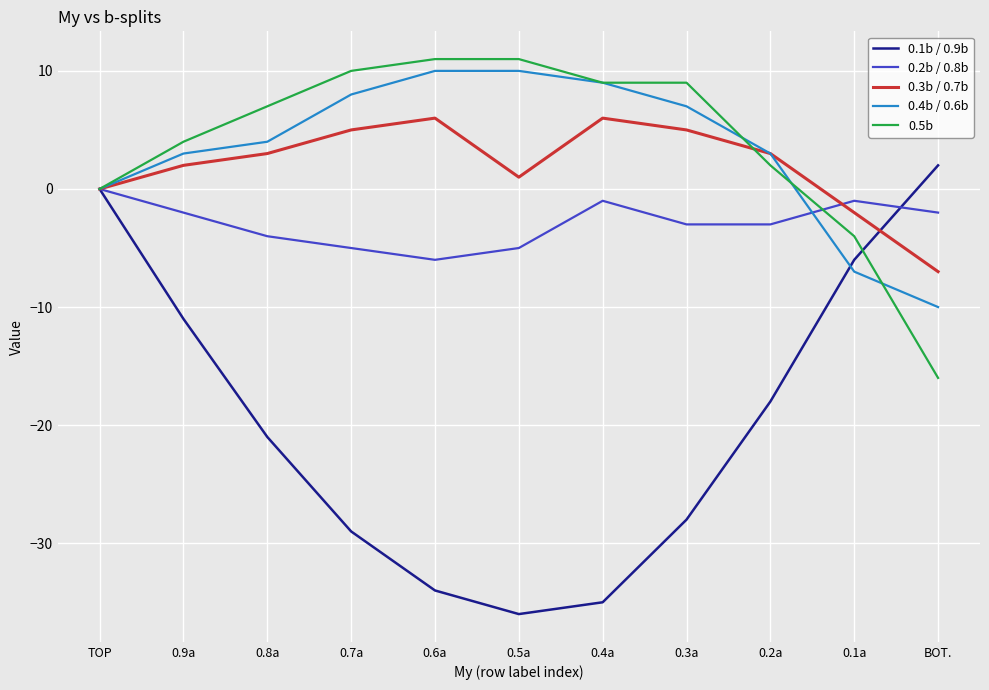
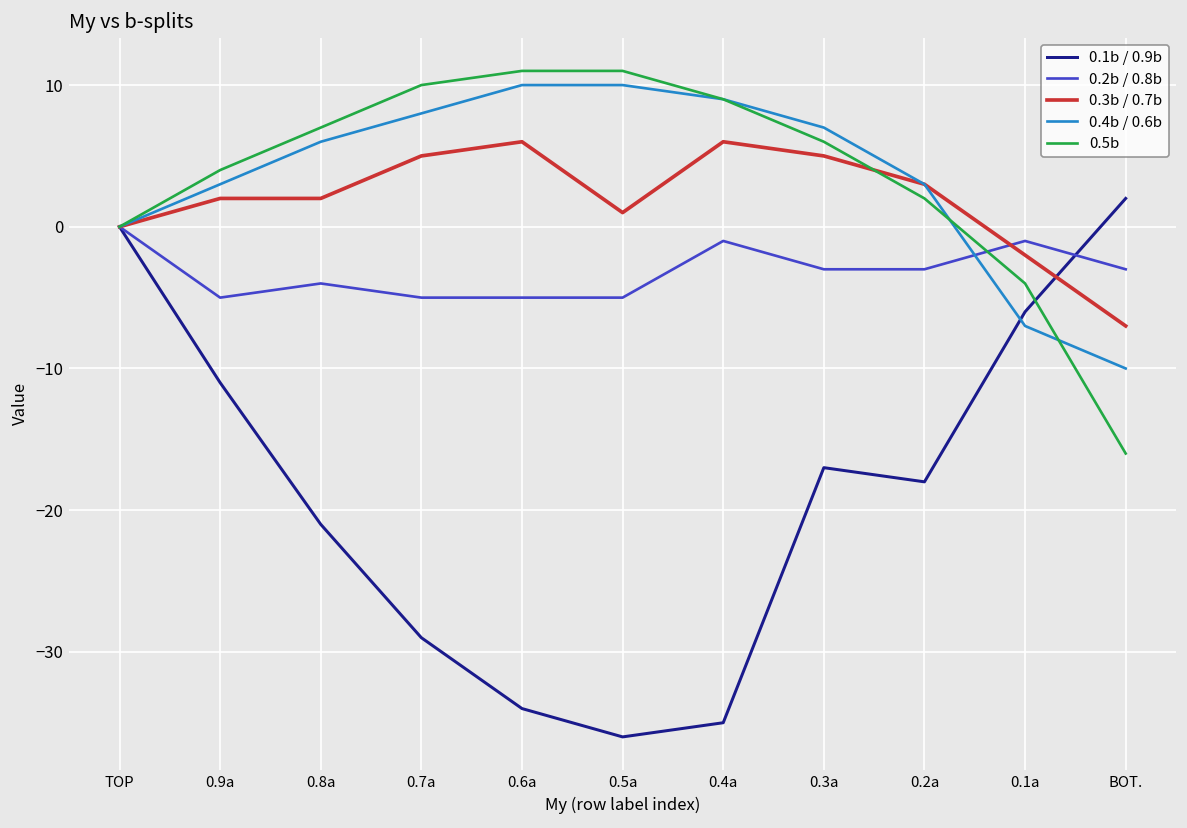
0.2b / 0.8b, 0.9a: -2 -> -5
0.3b / 0.7b, 0.8a: 3 -> 2
0.4b / 0.6b, 0.8a: 4 -> 6
0.2b / 0.8b, 0.6a: -6 -> -5
0.1b / 0.9b, 0.3a: -28 -> -17
0.5b, 0.3a: 9 -> 6
0.2b / 0.8b, BOT.: -2 -> -3
